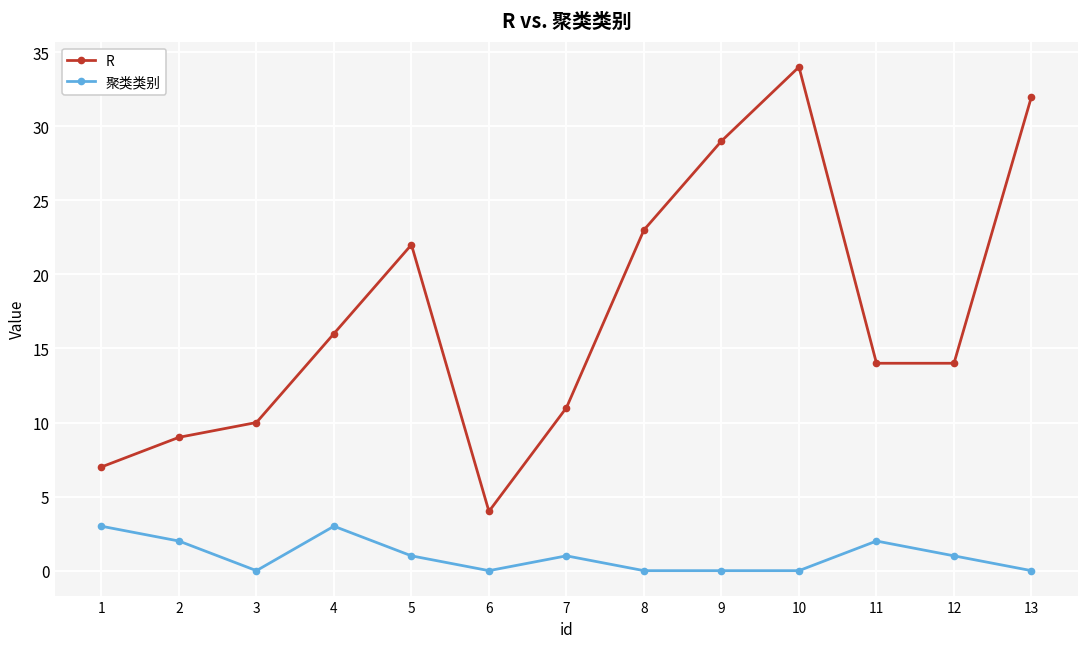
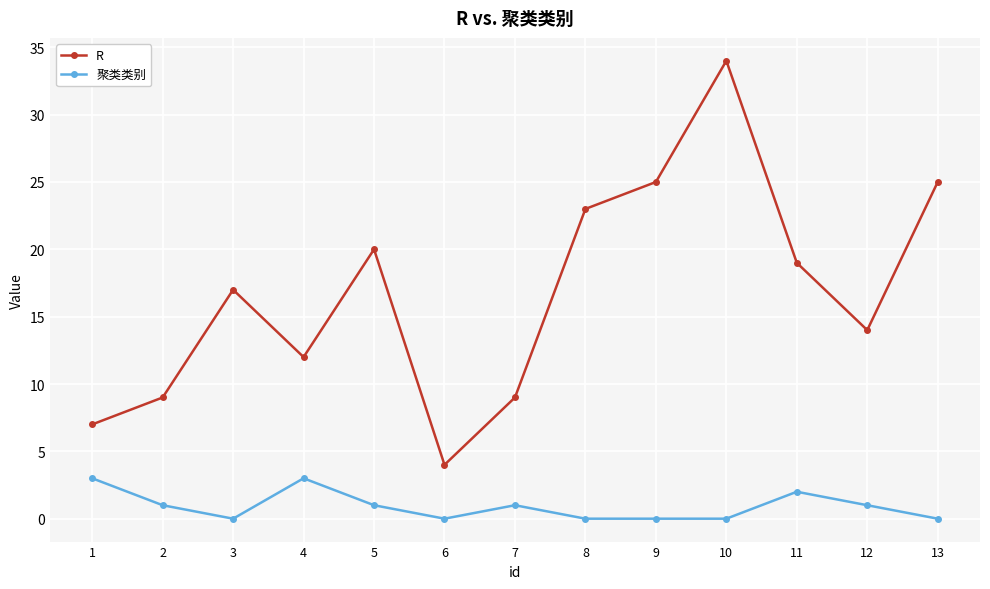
聚类类别, 2: 2 -> 1
R, 3: 10 -> 17
R, 4: 16 -> 12
R, 5: 22 -> 20
R, 7: 11 -> 9
R, 9: 29 -> 25
R, 11: 14 -> 19
R, 13: 32 -> 25
